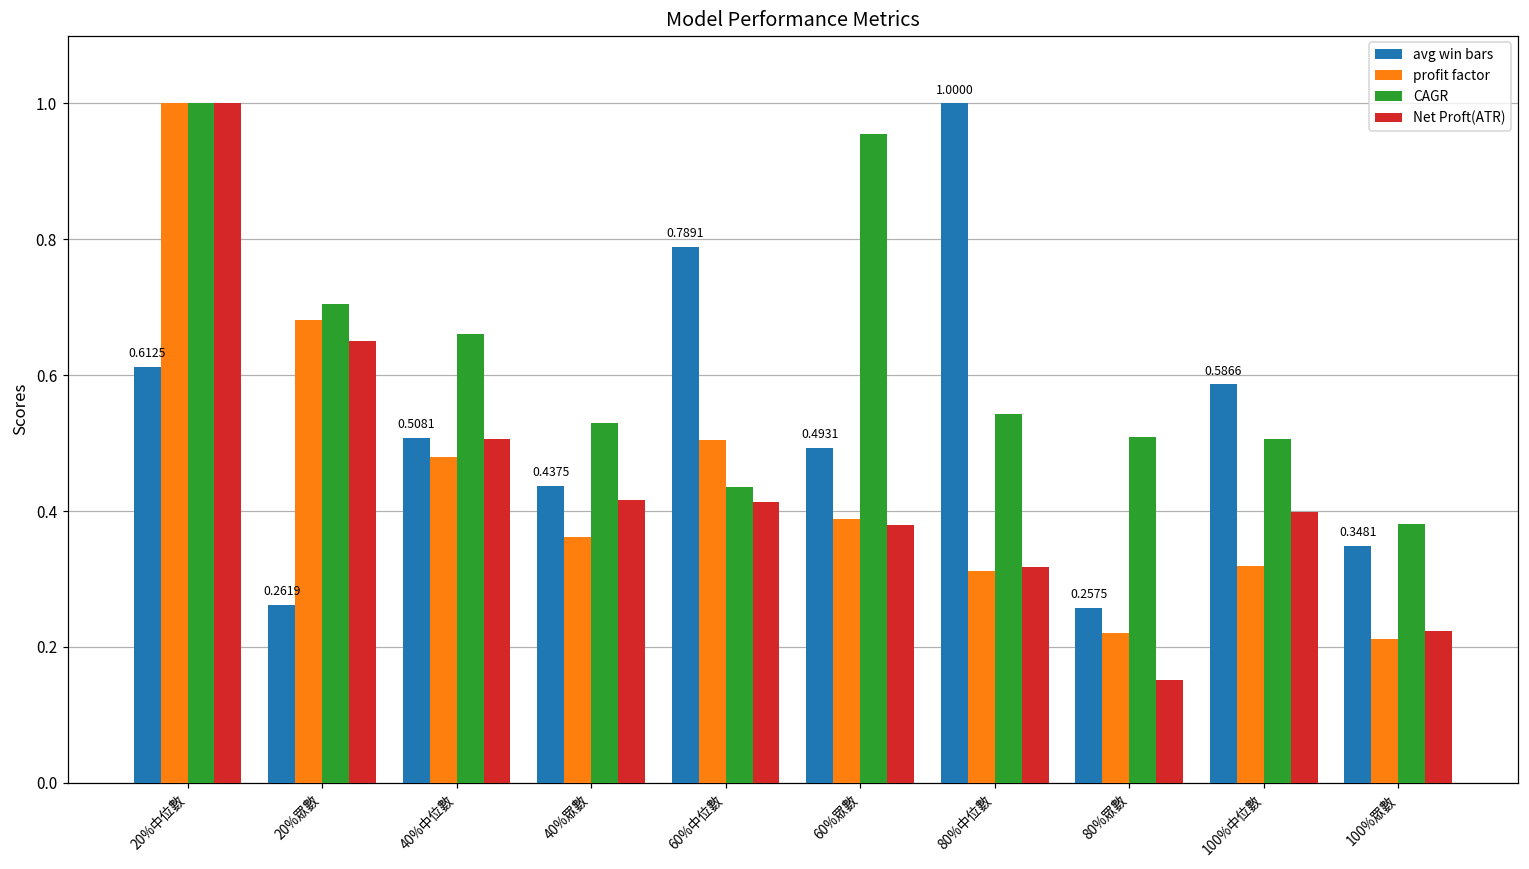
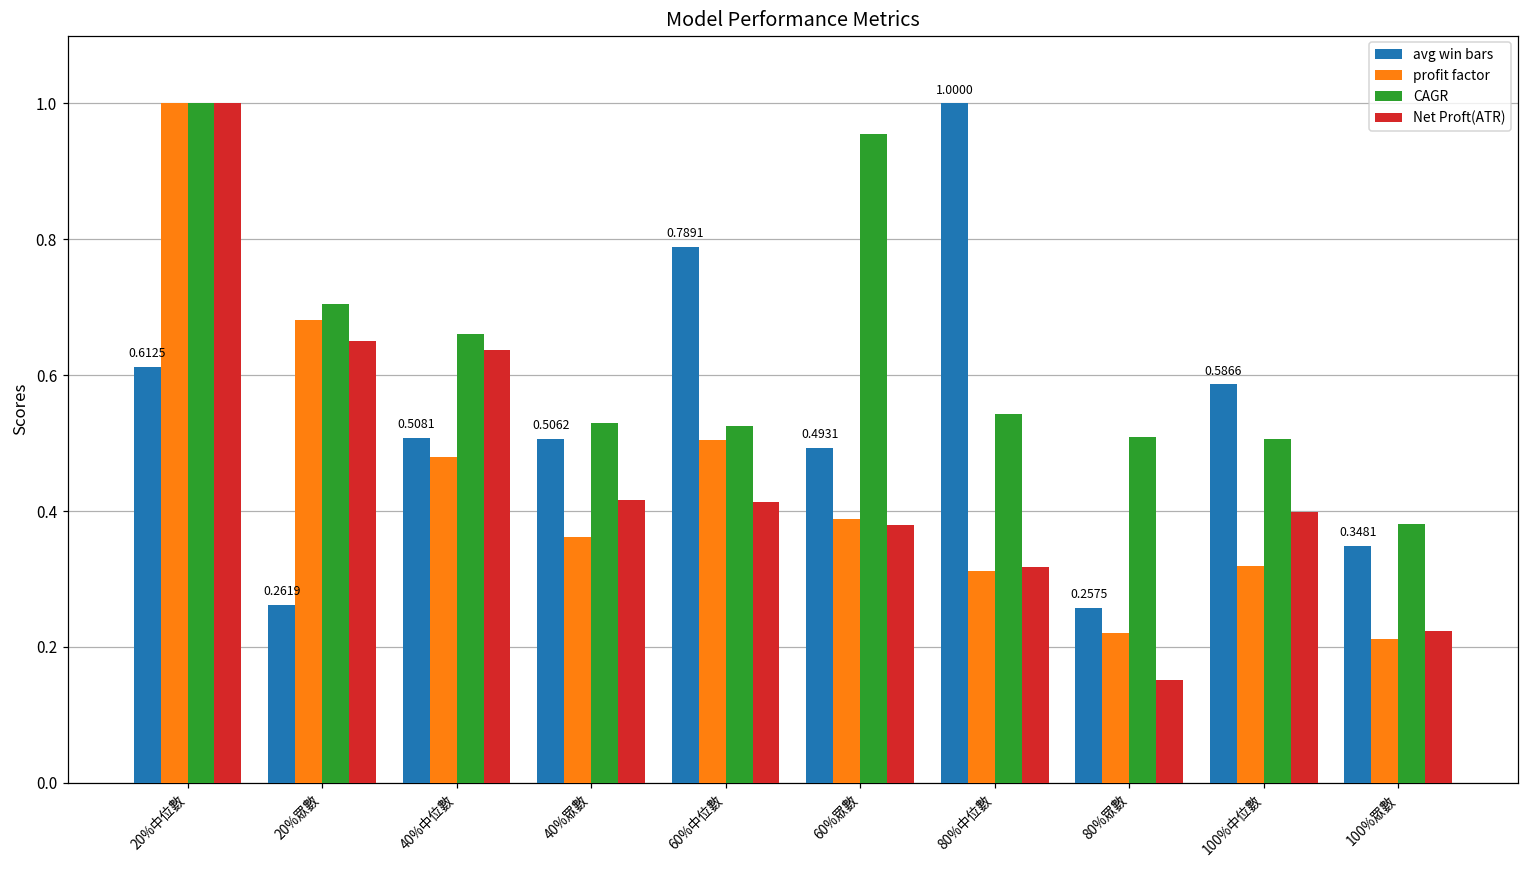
Net Proft(ATR), 40%中位數: 0.51 -> 0.64
avg win bars, 40%眾數: 0.4375 -> 0.5062
CAGR, 60%中位數: 0.44 -> 0.52
